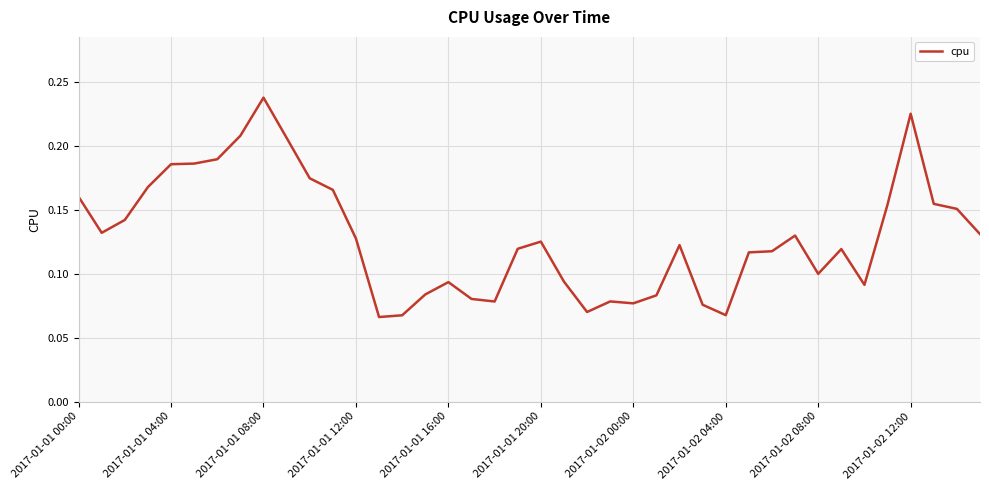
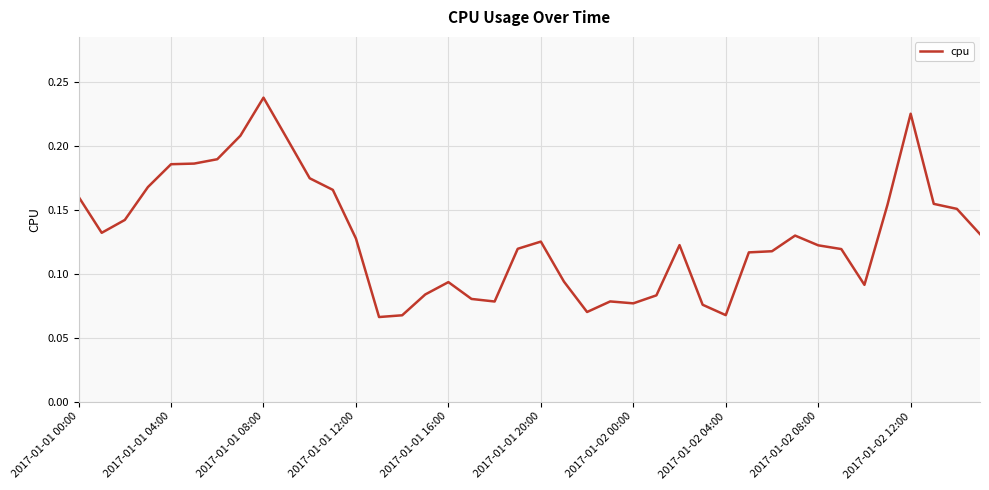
2017-01-02 08:00: 0.100 -> 0.122
